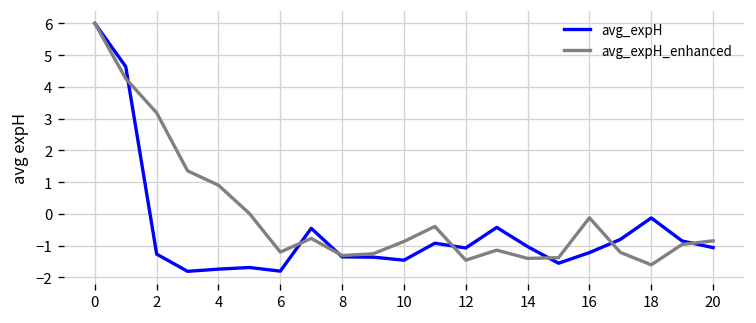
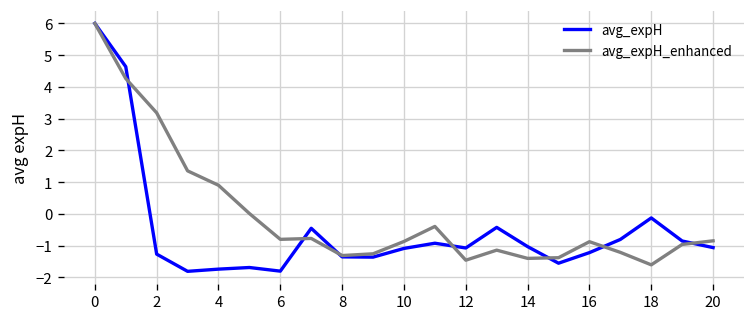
avg_expH_enhanced, 6: -1.2 -> -0.8
avg_expH, 10: -1.5 -> -1.1
avg_expH_enhanced, 16: -0.1 -> -0.9
